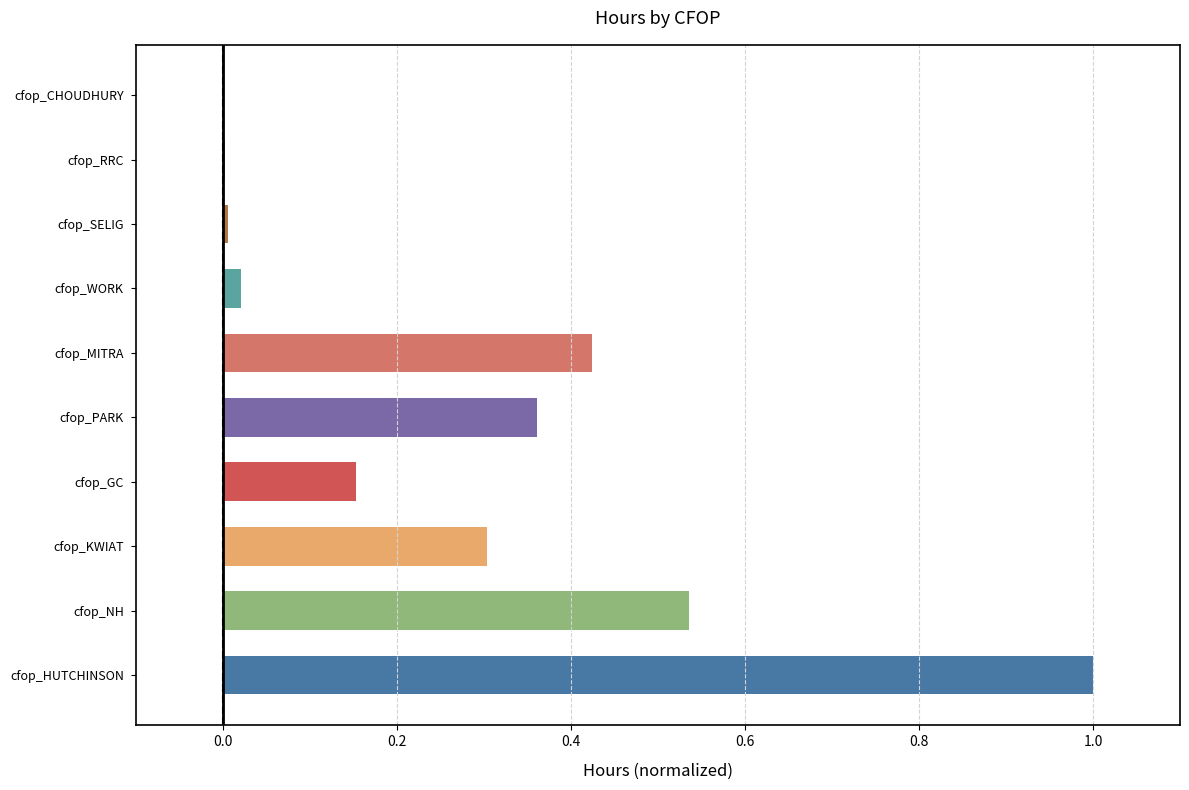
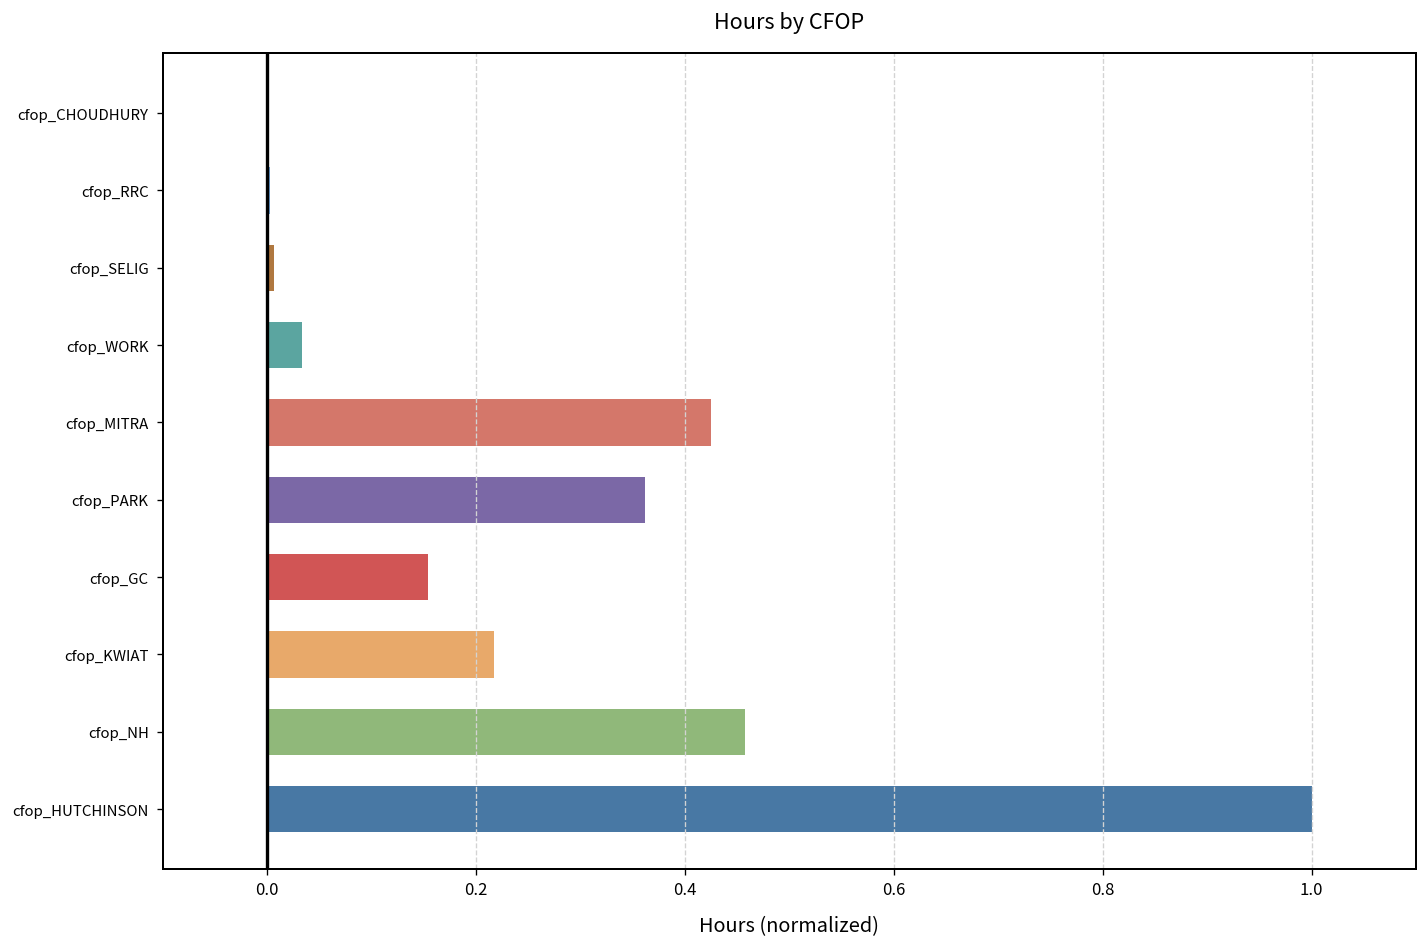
cfop_WORK: 0.02 -> 0.03
cfop_KWIAT: 0.30 -> 0.22
cfop_NH: 0.54 -> 0.46
